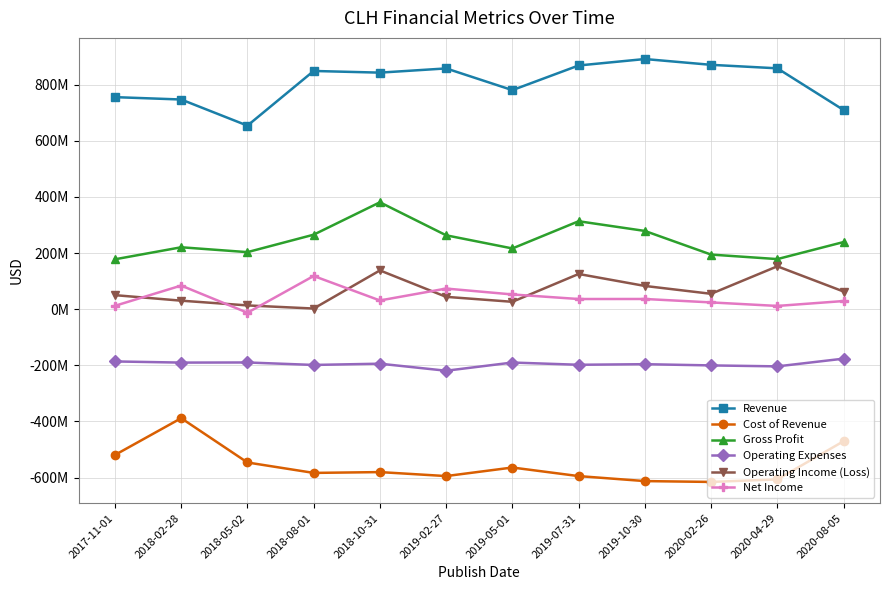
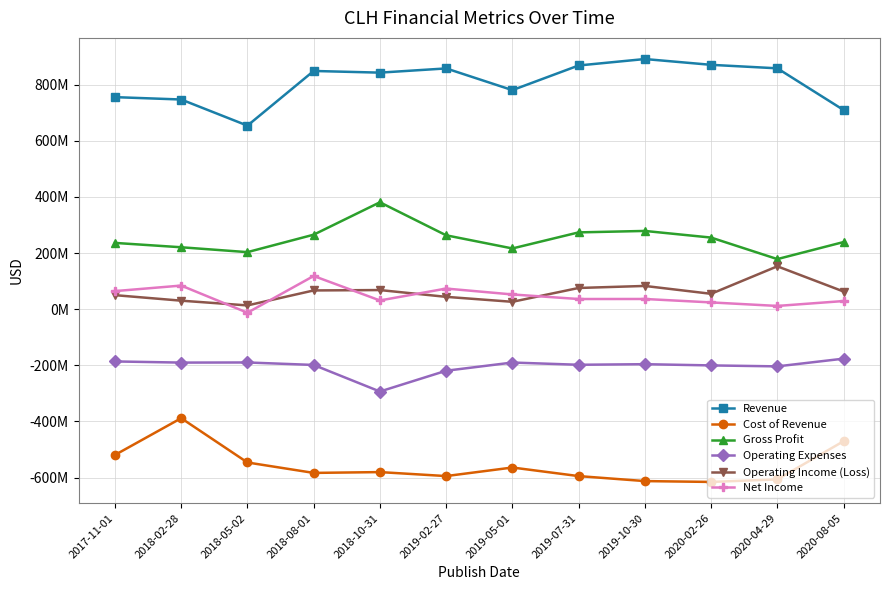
Gross Profit, 2017-11-01: 180000000 -> 240000000
Net Income, 2017-11-01: 10000000 -> 60000000
Operating Income (Loss), 2018-08-01: 0 -> 70000000
Operating Expenses, 2018-10-31: -190000000 -> -290000000
Operating Income (Loss), 2018-10-31: 140000000 -> 70000000
Gross Profit, 2019-07-31: 310000000 -> 270000000
Operating Income (Loss), 2019-07-31: 130000000 -> 80000000
Gross Profit, 2020-02-26: 190000000 -> 260000000
